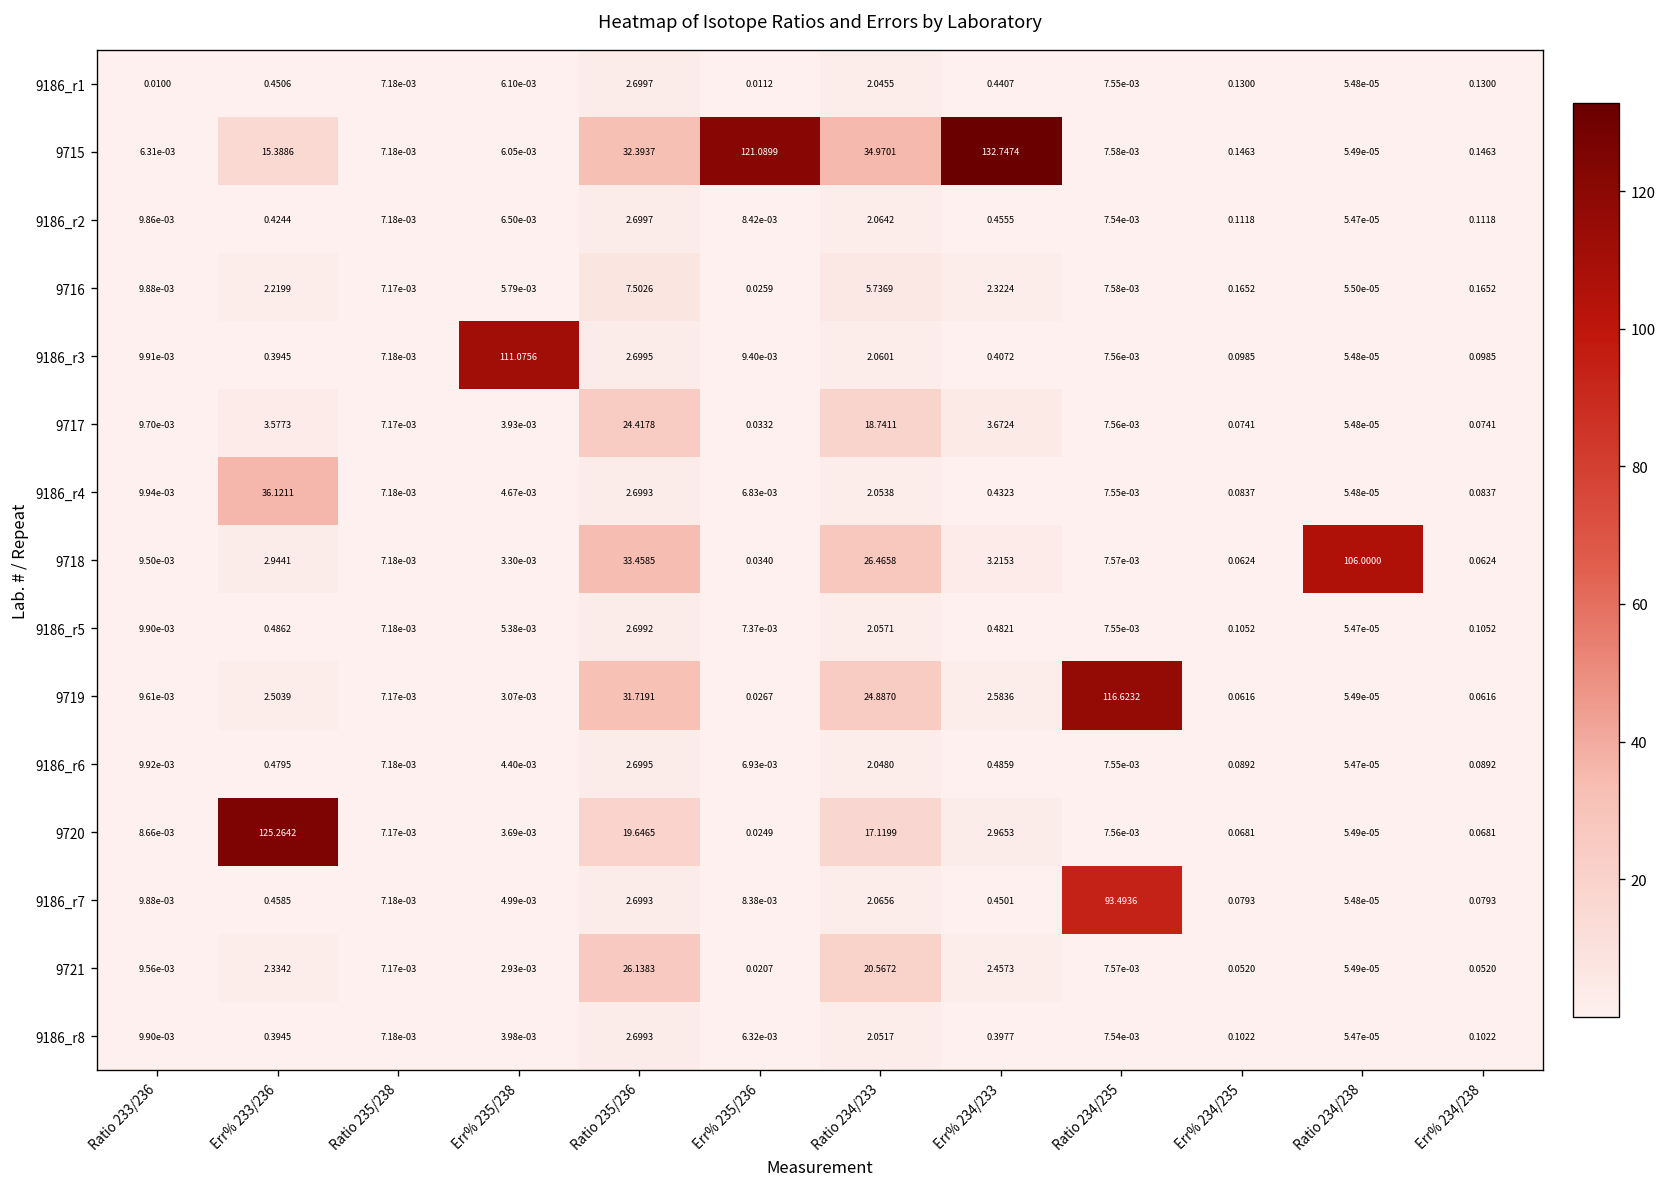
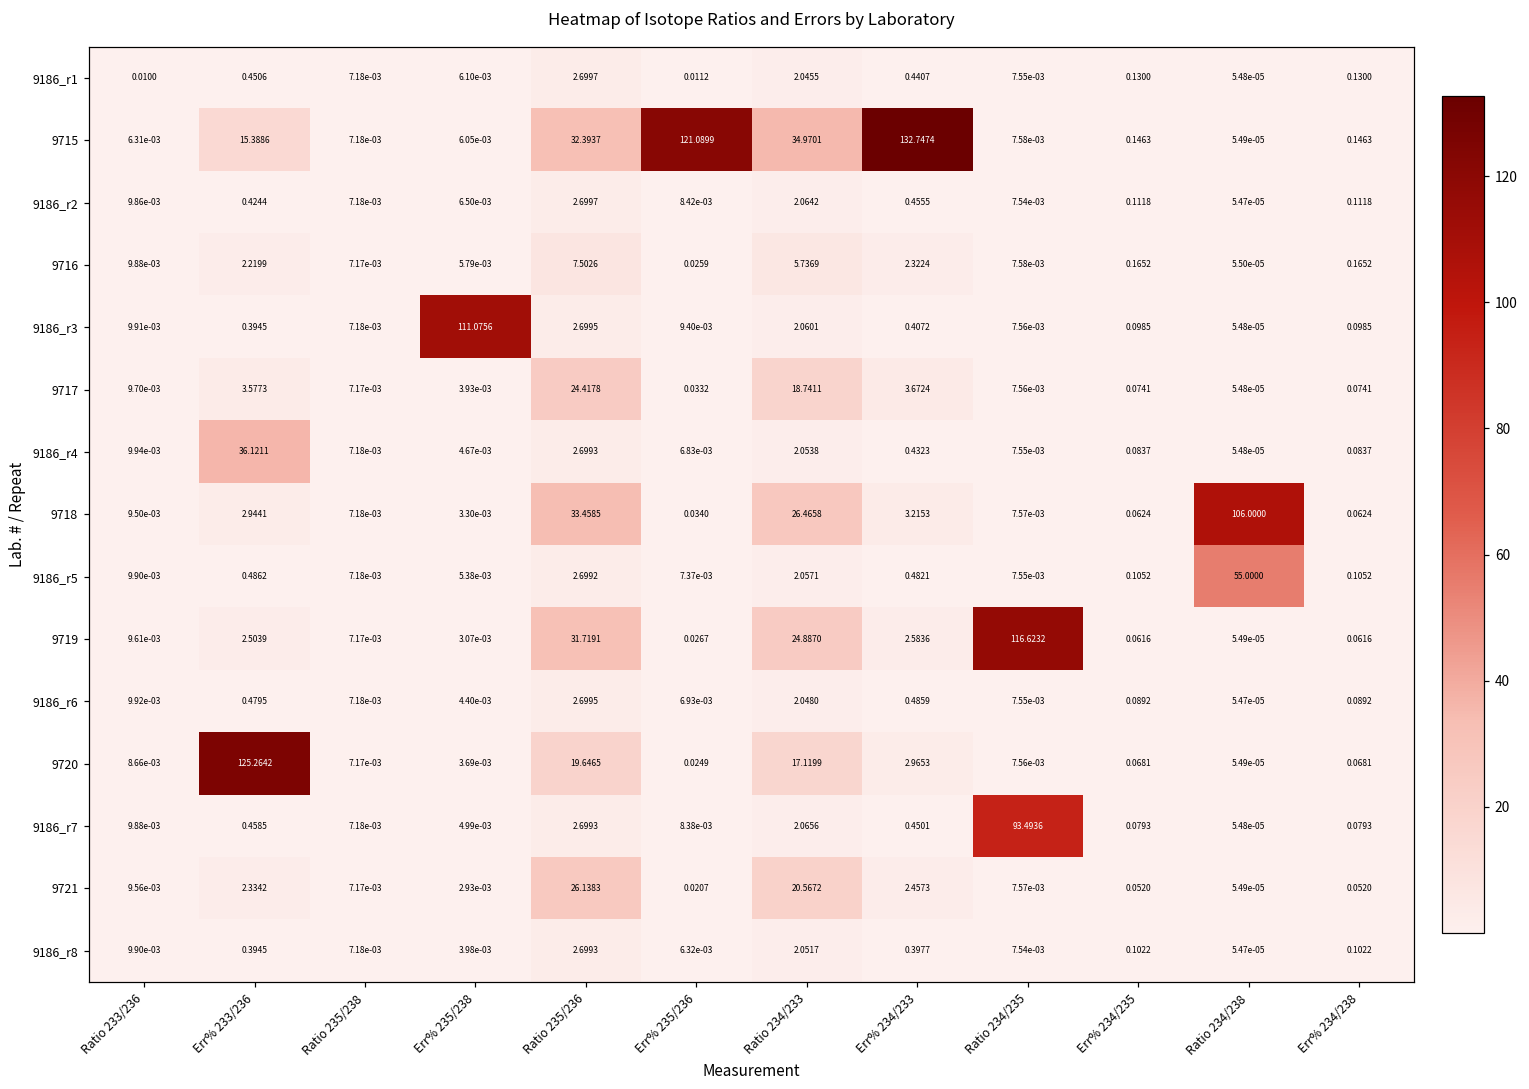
9186_r5, Ratio 234/238: 5.47e-05 -> 55.0000
